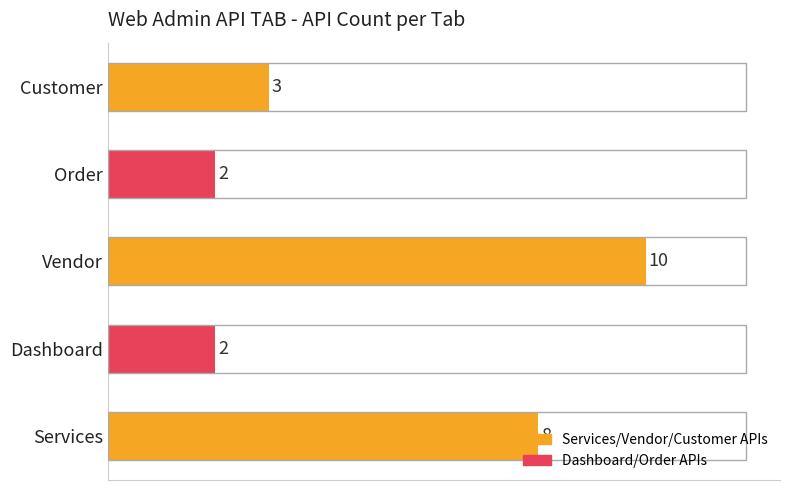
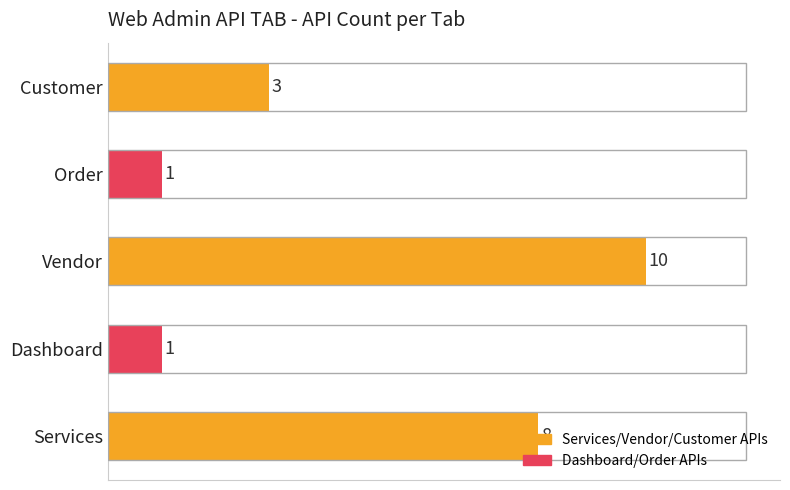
Order: 2 -> 1
Dashboard: 2 -> 1
